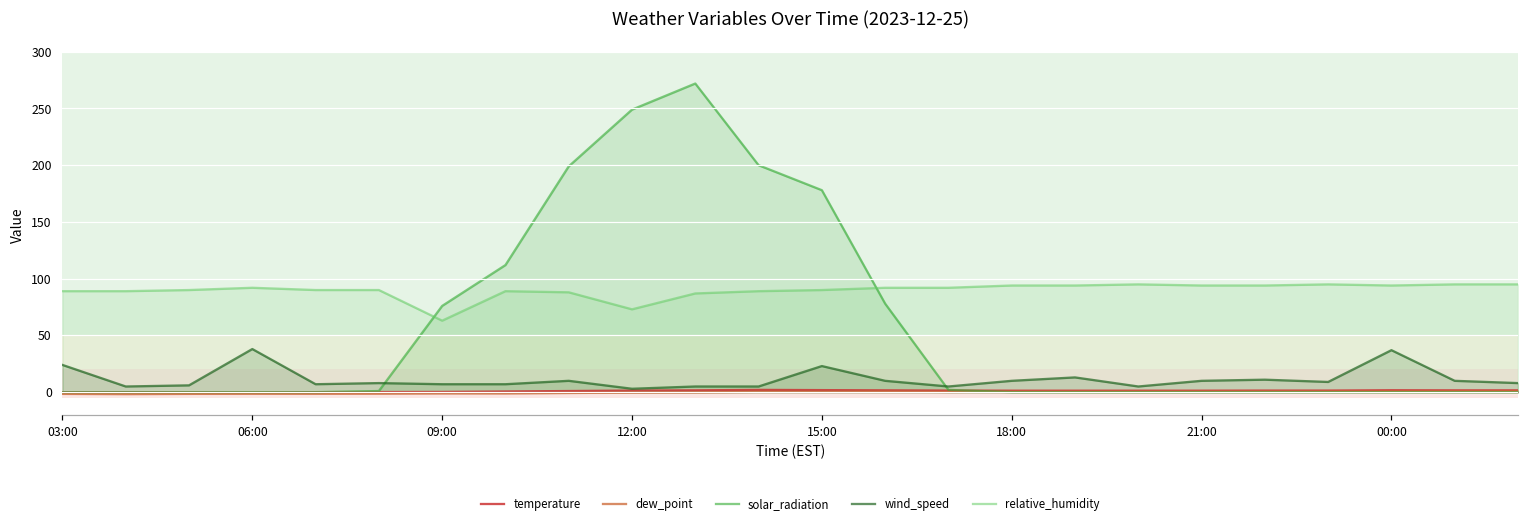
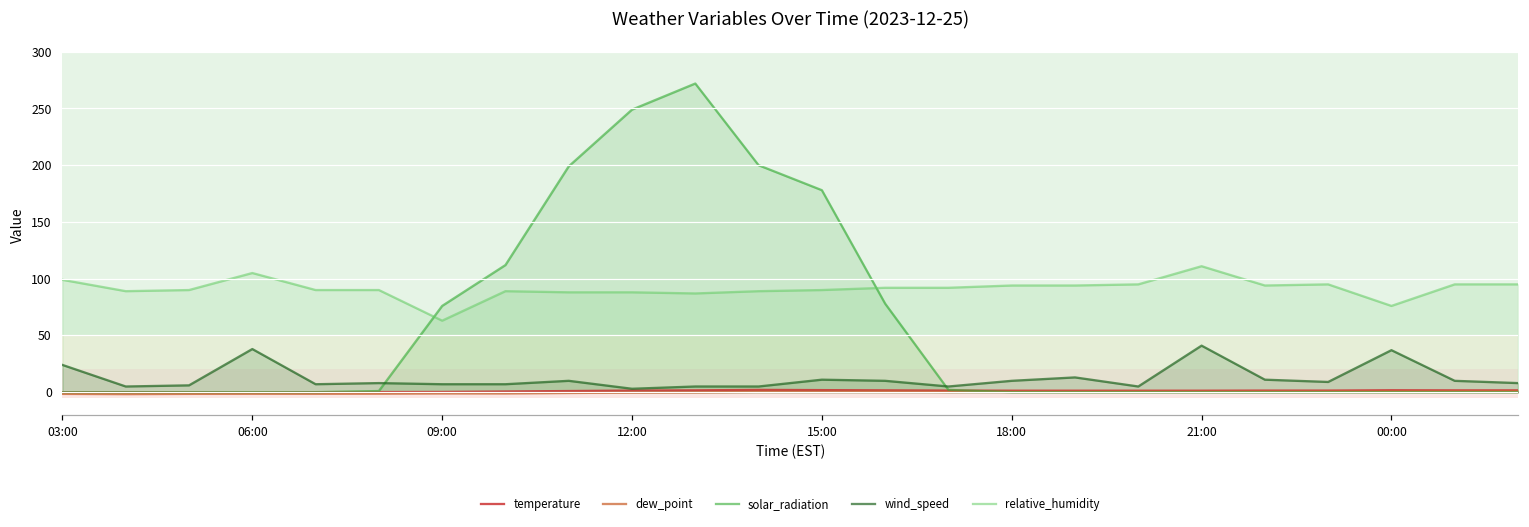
relative_humidity, 03:00: 89 -> 99
relative_humidity, 06:00: 92 -> 105
relative_humidity, 12:00: 73 -> 88
wind_speed, 15:00: 23 -> 11
wind_speed, 21:00: 10 -> 41
relative_humidity, 21:00: 94 -> 111
relative_humidity, 00:00: 94 -> 76
